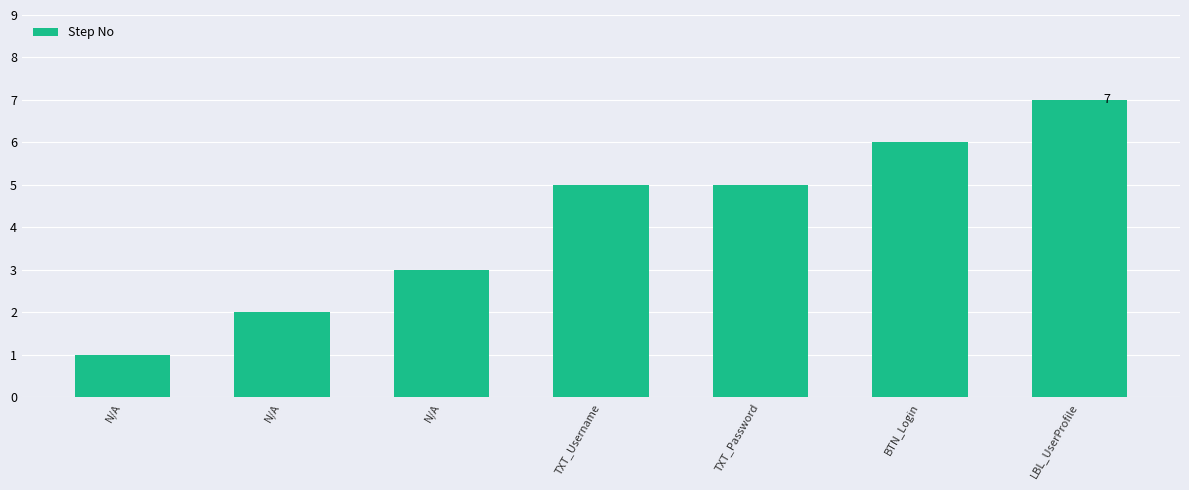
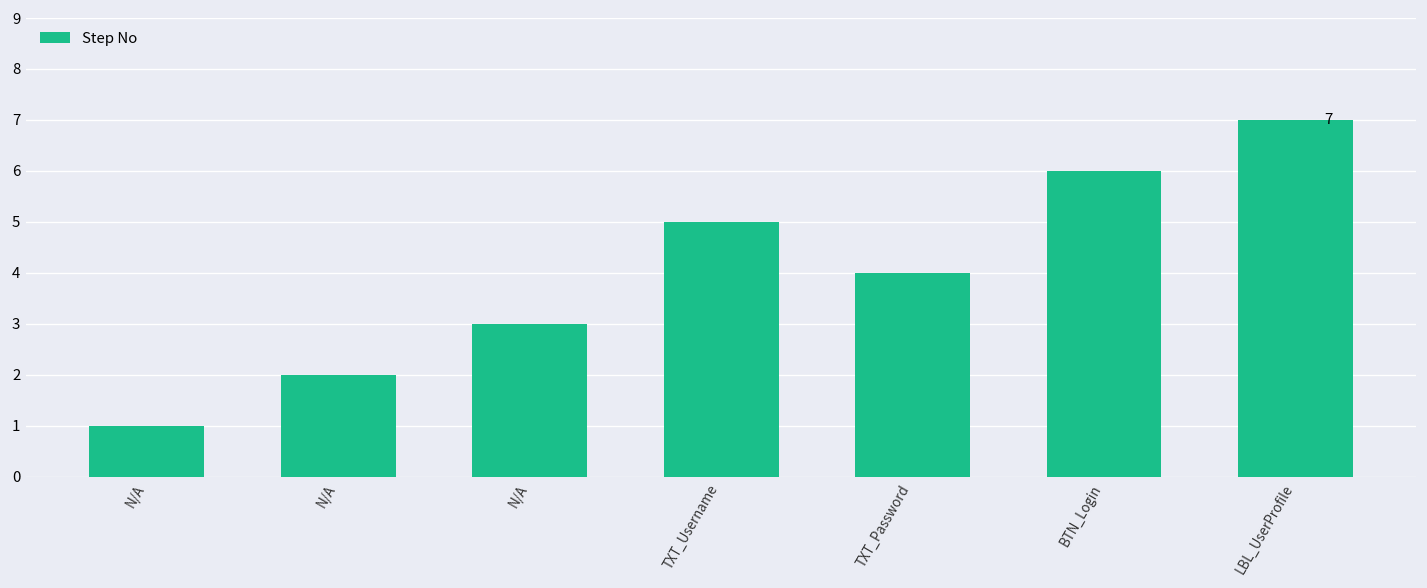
TXT_Password: 5 -> 4
